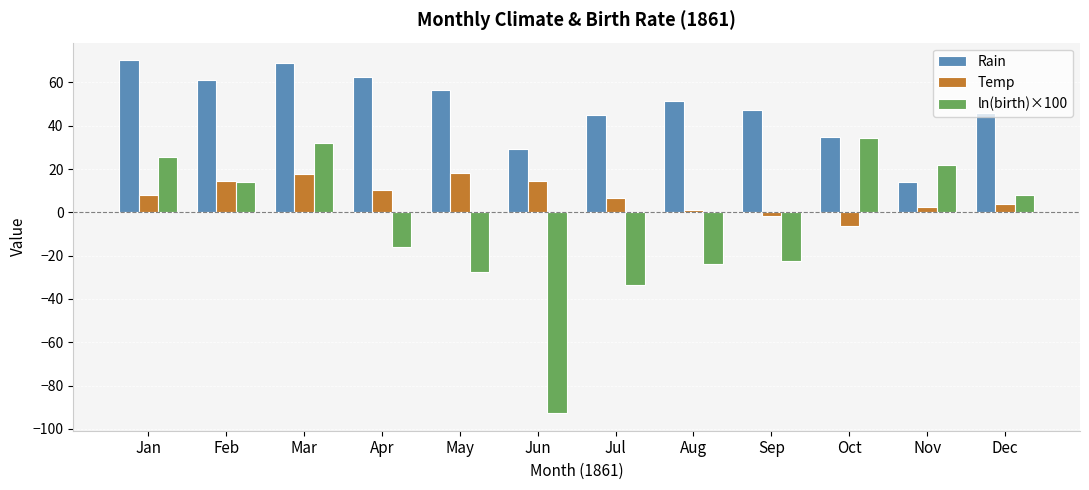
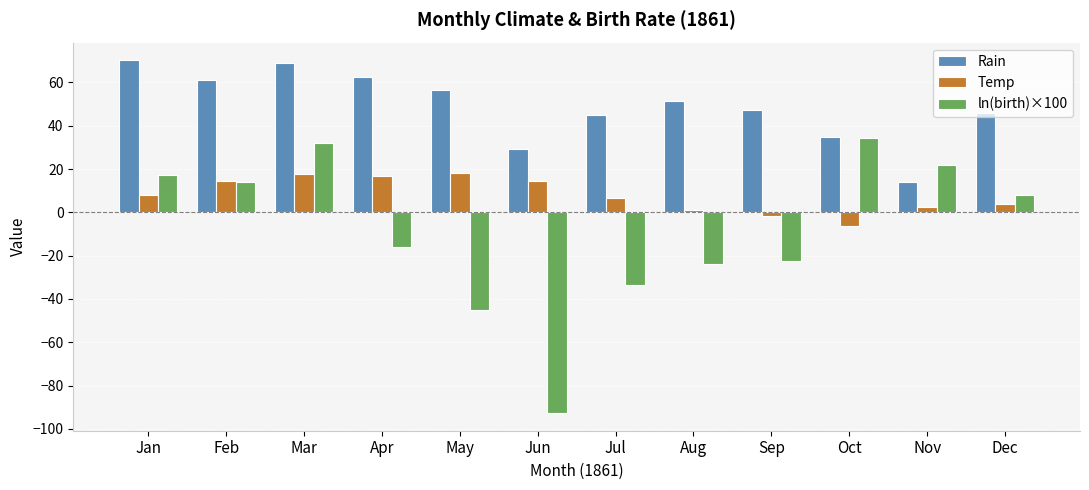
ln(birth)×100, Jan: 26 -> 17
Temp, Apr: 10 -> 17
ln(birth)×100, May: -28 -> -45
